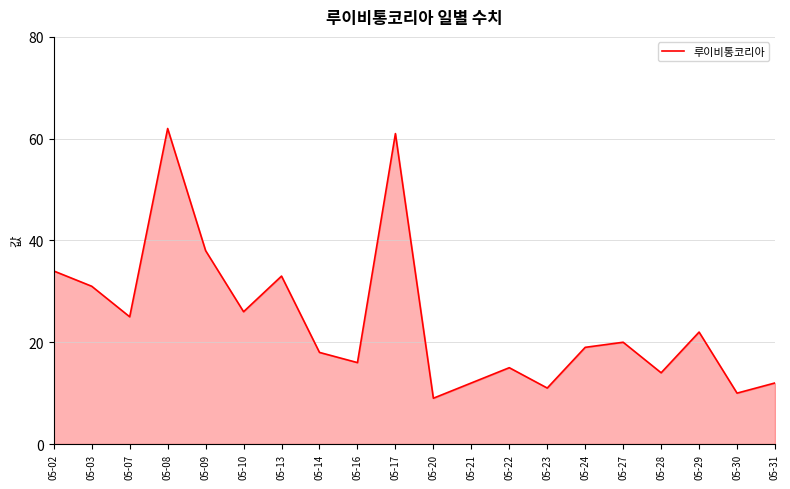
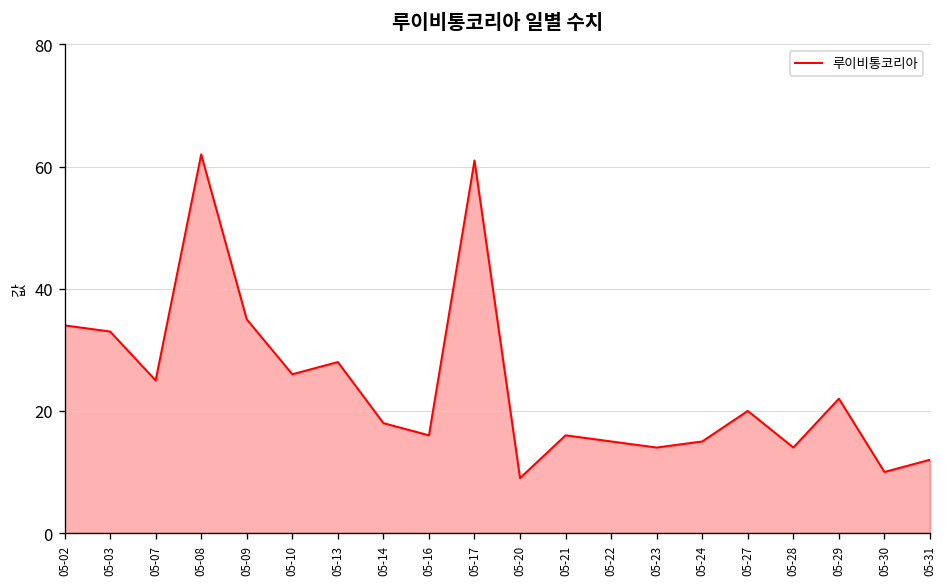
05-03: 31 -> 33
05-09: 38 -> 35
05-13: 33 -> 28
05-21: 12 -> 16
05-23: 11 -> 14
05-24: 19 -> 15
